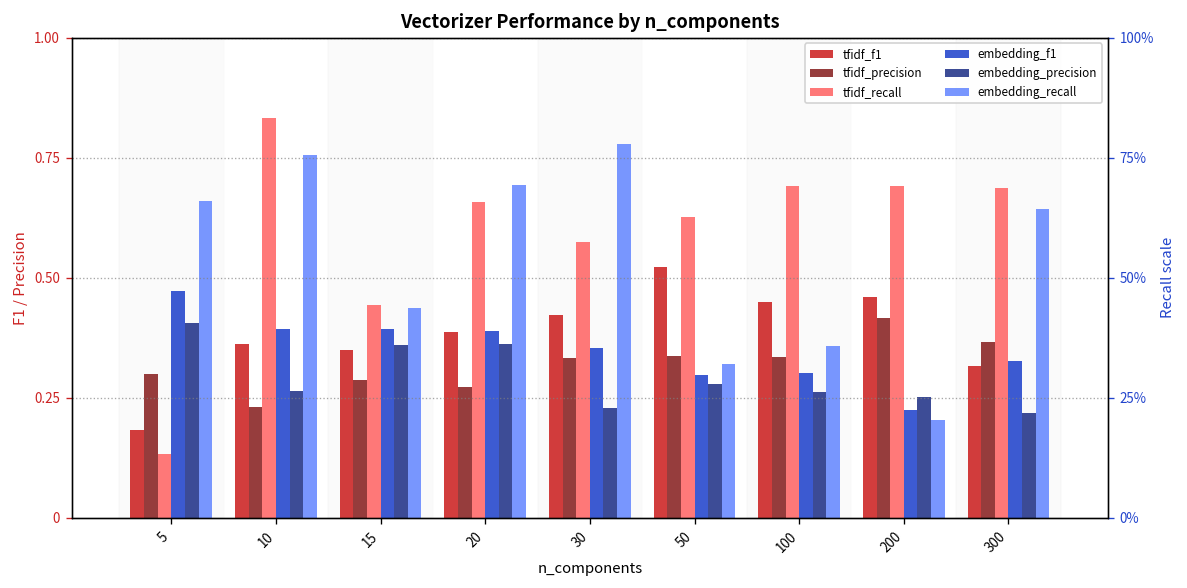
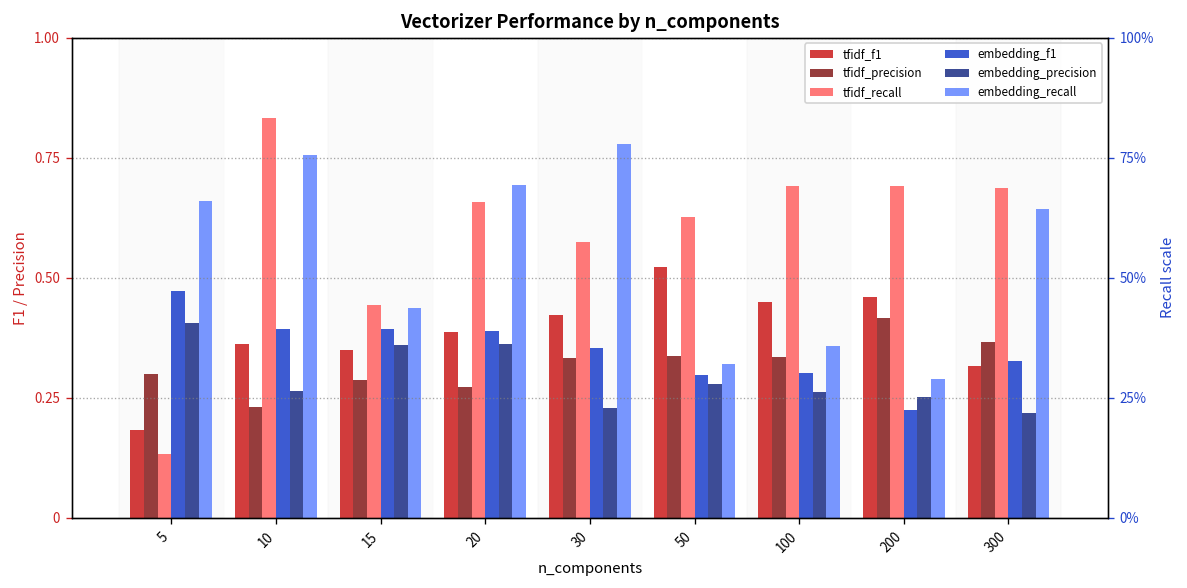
embedding_recall, 200: 0.20 -> 0.29
